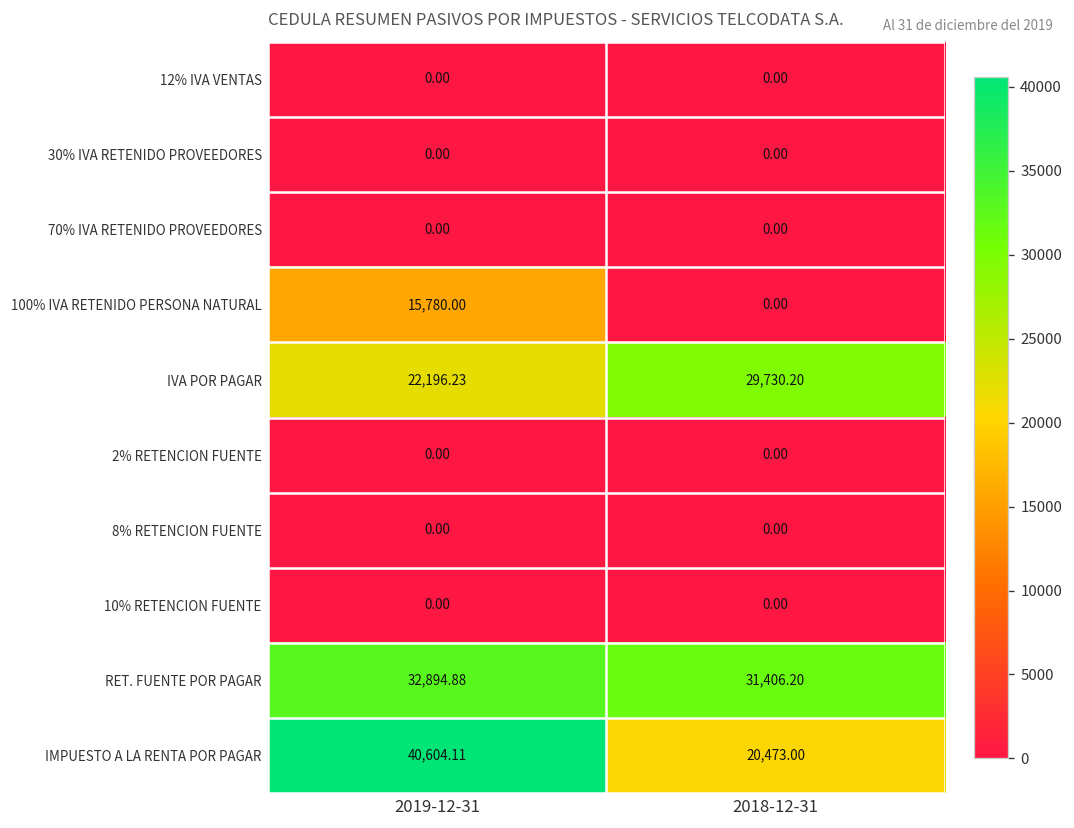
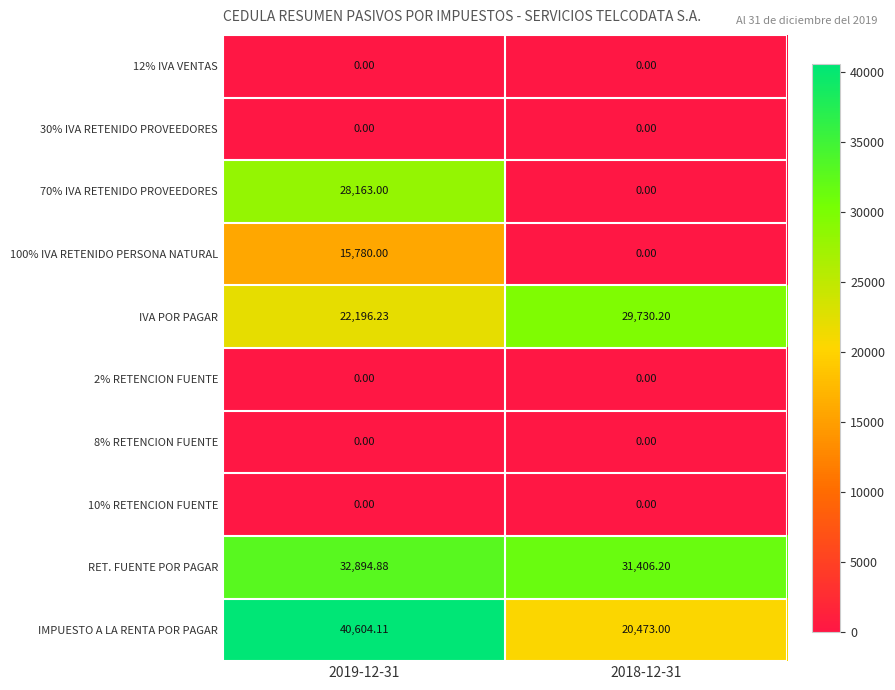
70% IVA RETENIDO PROVEEDORES, 2019-12-31: 0.00 -> 28,163.00
